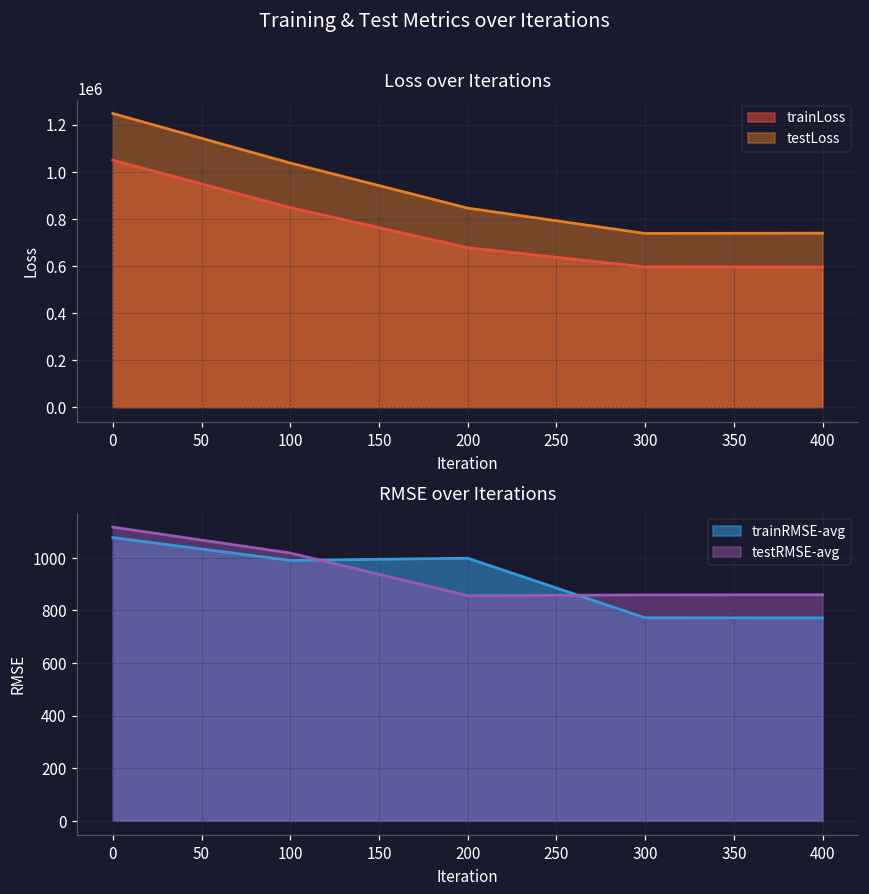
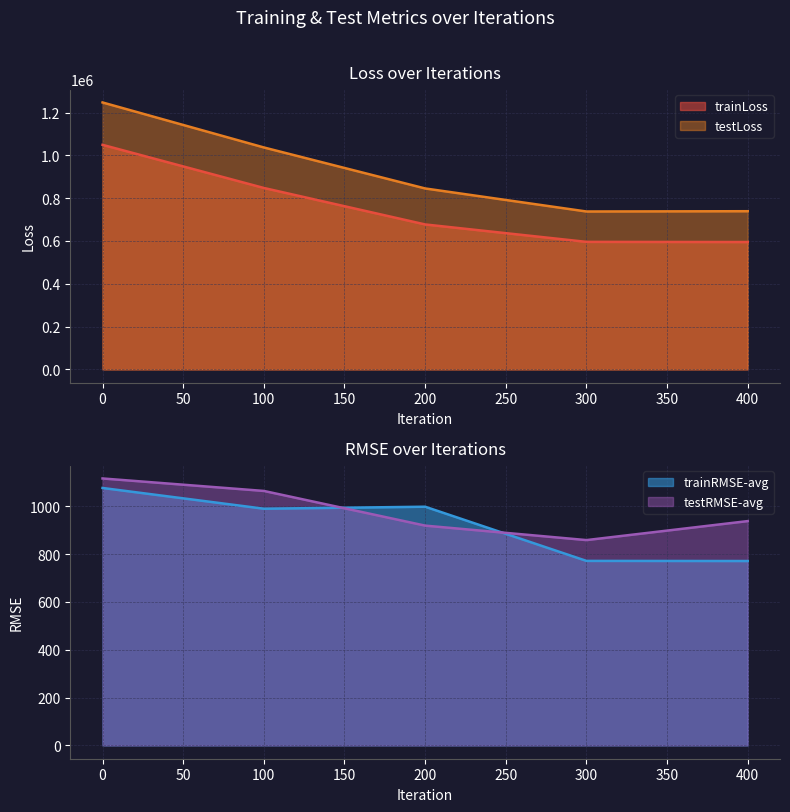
RMSE over Iterations, testRMSE-avg, 100: 1020 -> 1060
RMSE over Iterations, testRMSE-avg, 200: 860 -> 920
RMSE over Iterations, testRMSE-avg, 400: 860 -> 940
